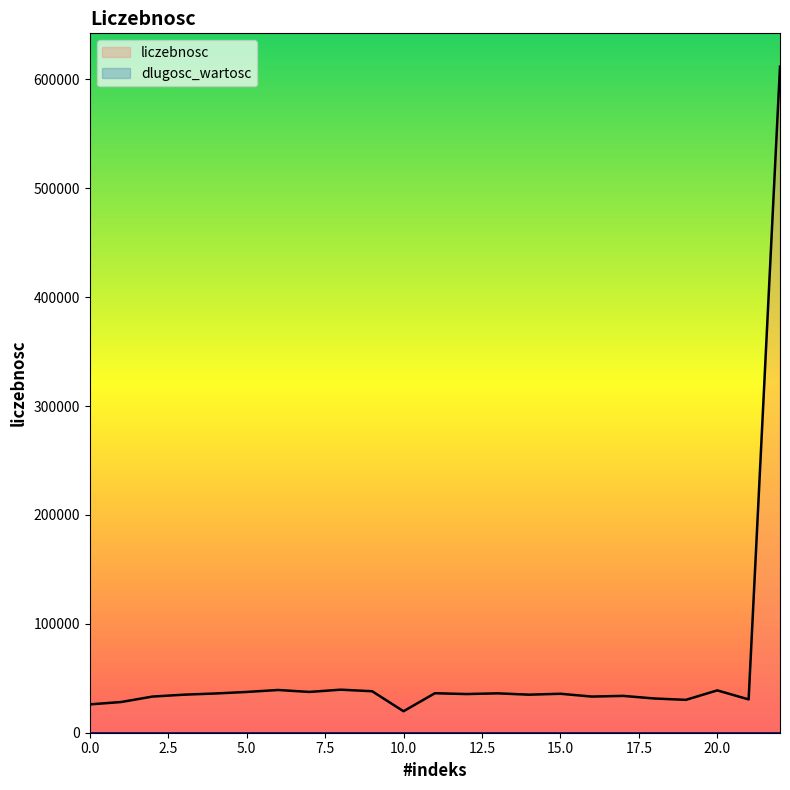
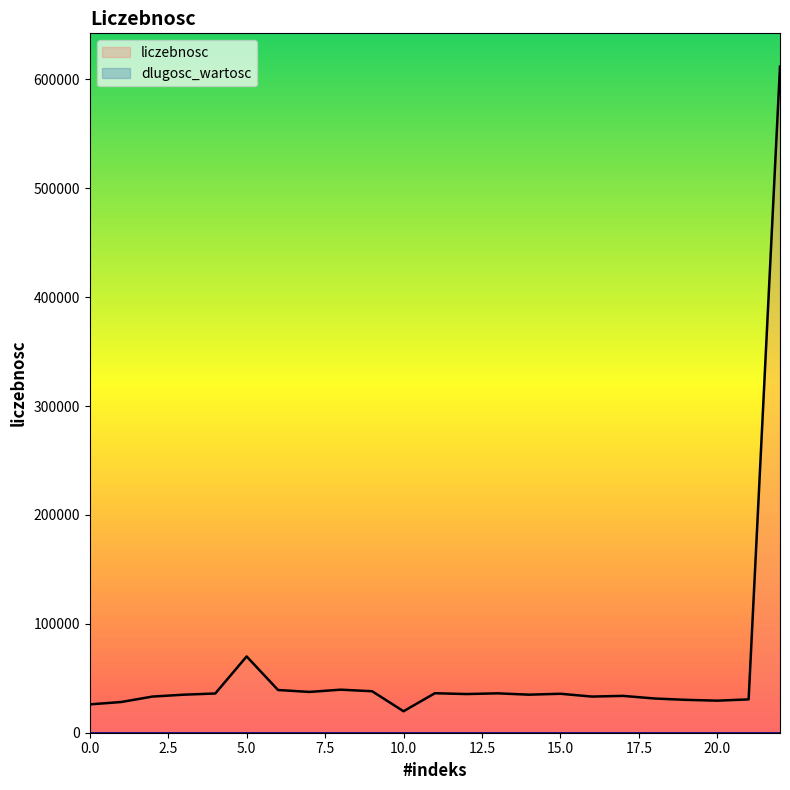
liczebnosc, 5.0: 37000 -> 70000
liczebnosc, 20.0: 39000 -> 29000
